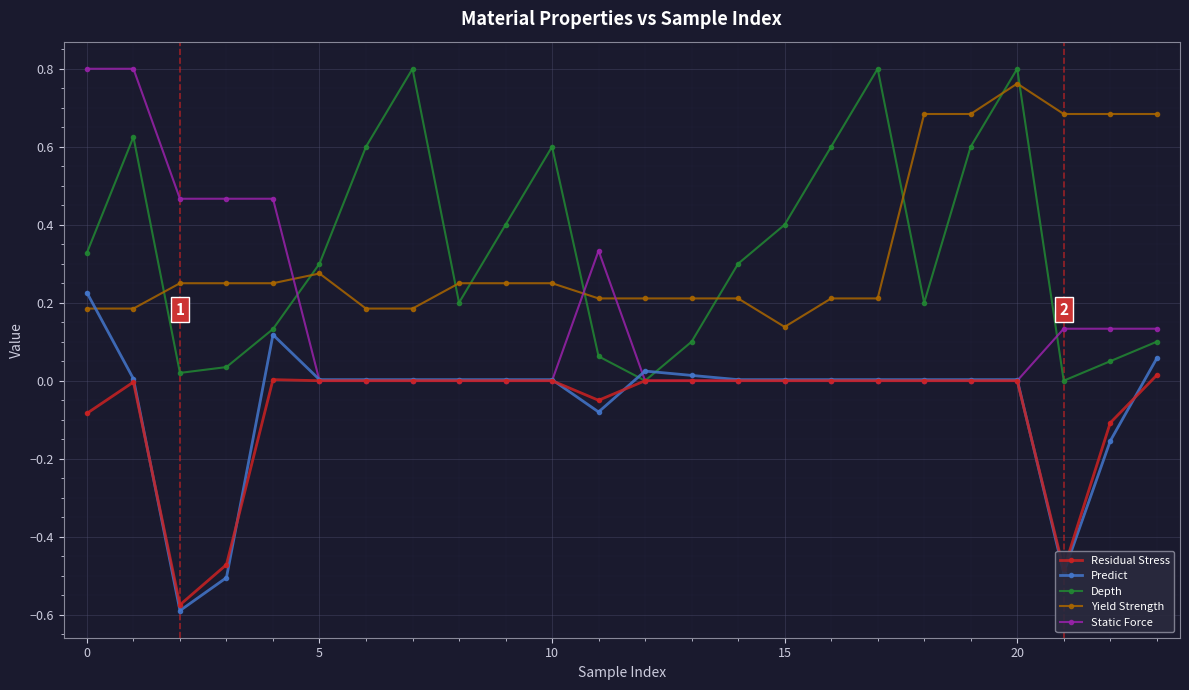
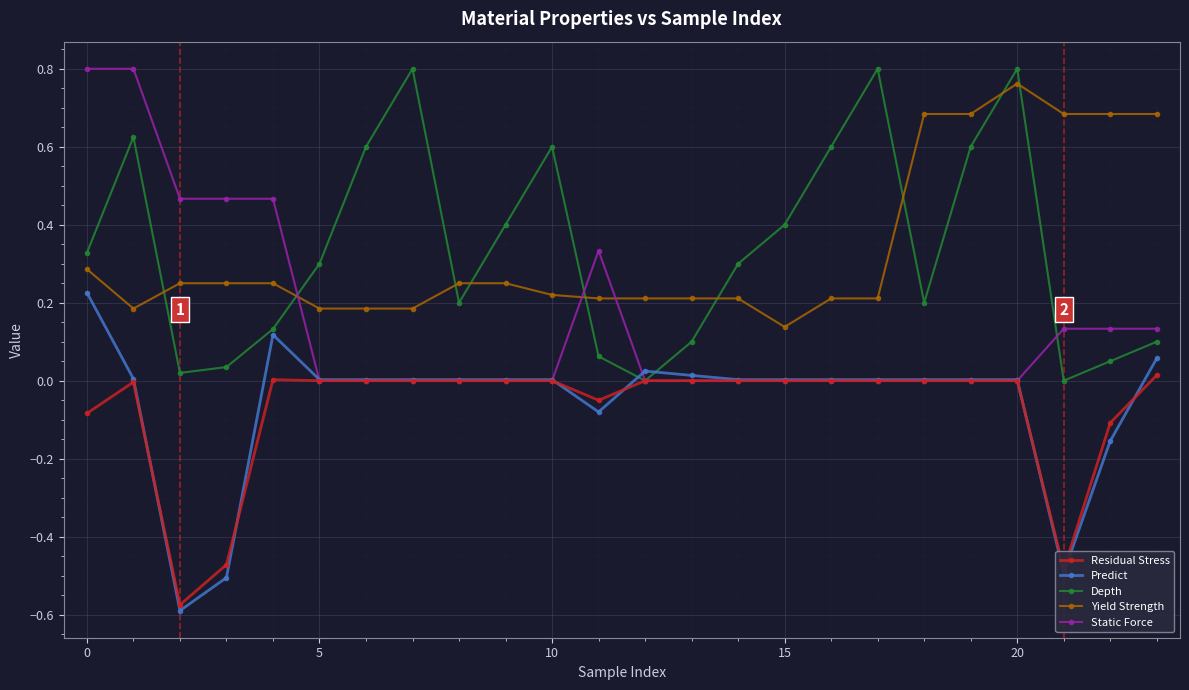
Yield Strength, 0: 0.19 -> 0.29
Yield Strength, 5: 0.28 -> 0.19
Yield Strength, 10: 0.25 -> 0.22
